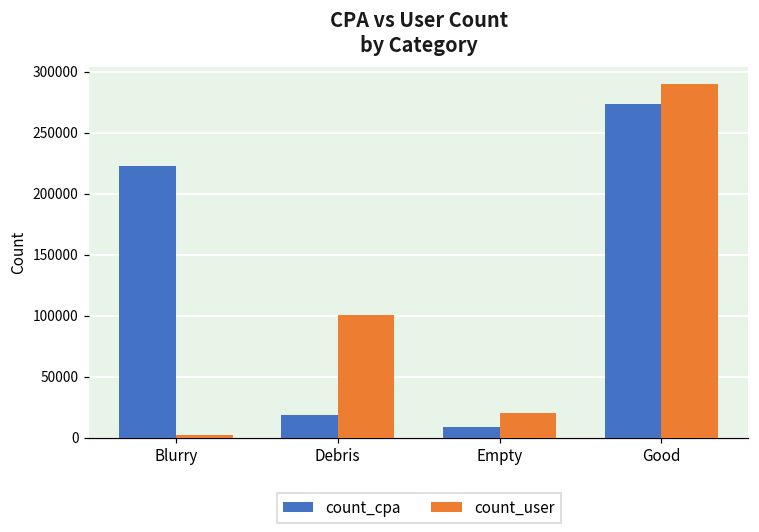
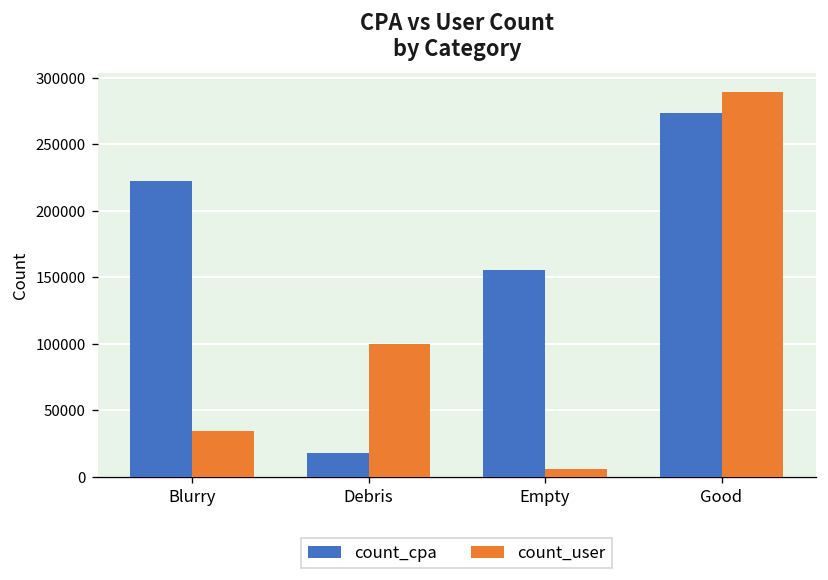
count_user, Blurry: 2000 -> 35000
count_cpa, Empty: 9000 -> 155000
count_user, Empty: 20000 -> 6000
